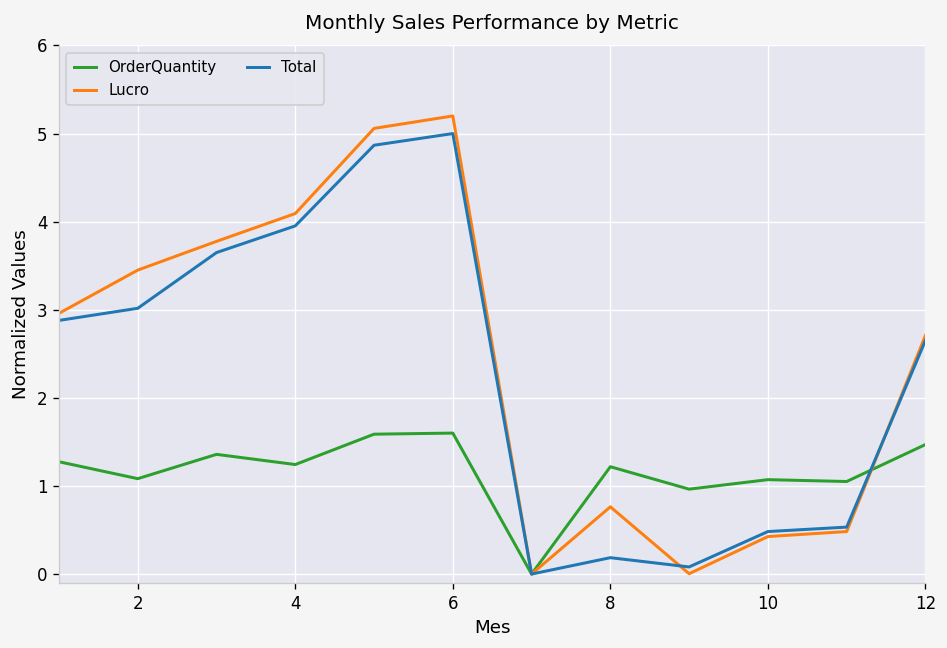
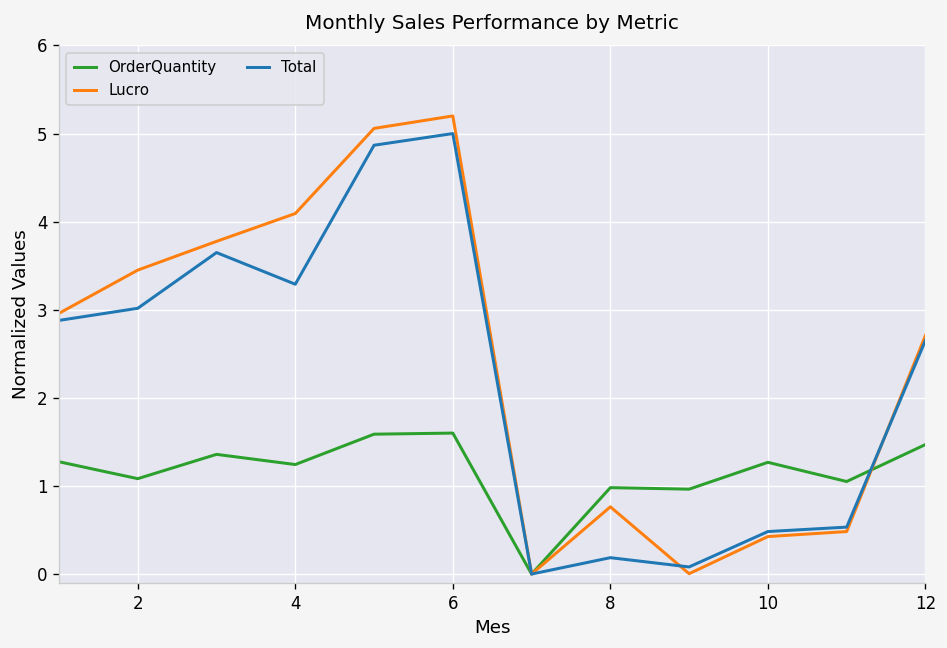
Total, 4: 4.0 -> 3.3
OrderQuantity, 8: 1.2 -> 1.0
OrderQuantity, 10: 1.1 -> 1.3
